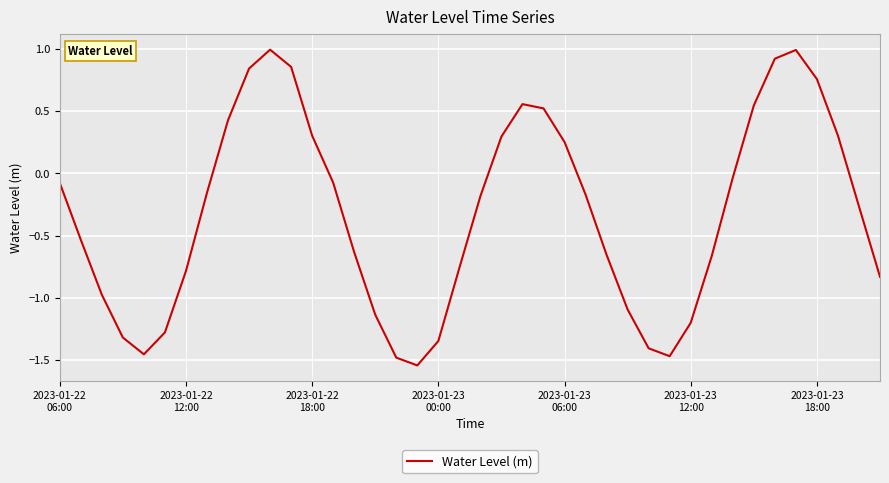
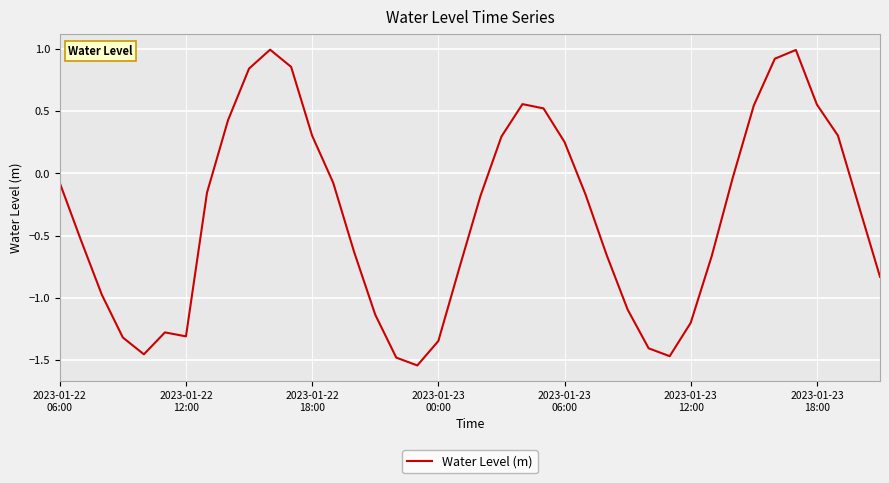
2023-01-22 12:00: -0.79 -> -1.31
2023-01-23 18:00: 0.76 -> 0.55
